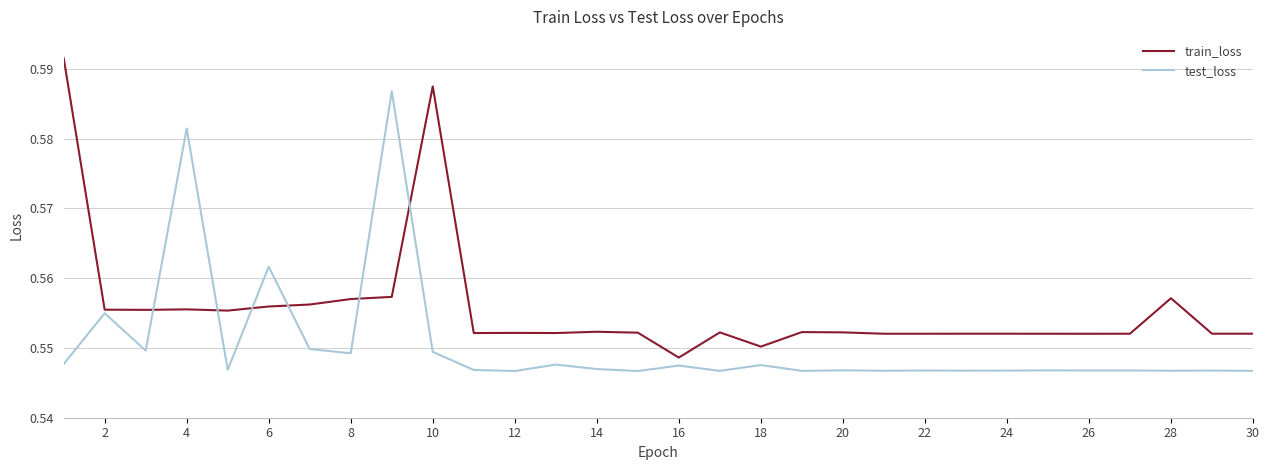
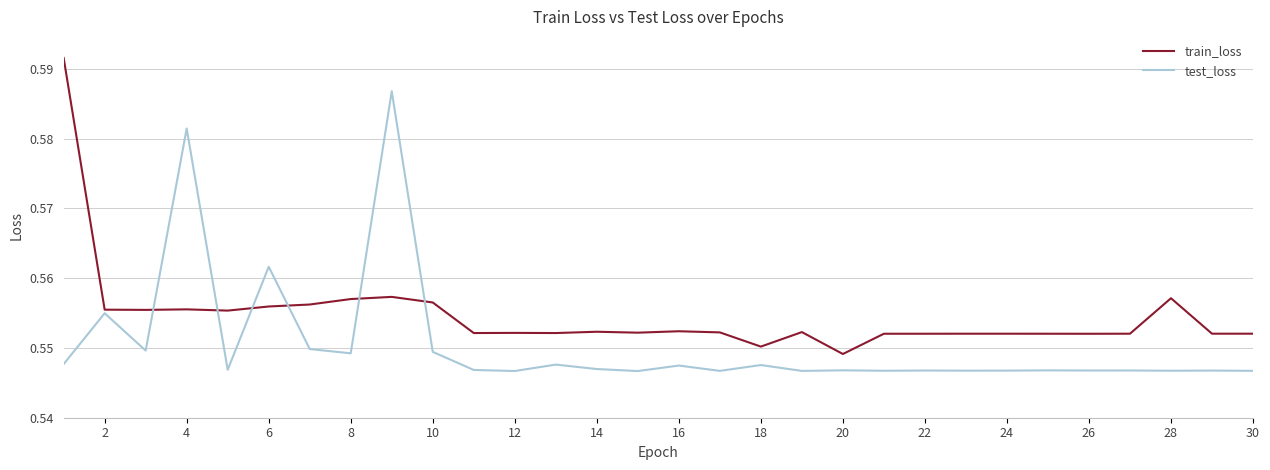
train_loss, 10: 0.588 -> 0.557
train_loss, 16: 0.549 -> 0.552
train_loss, 20: 0.552 -> 0.549
